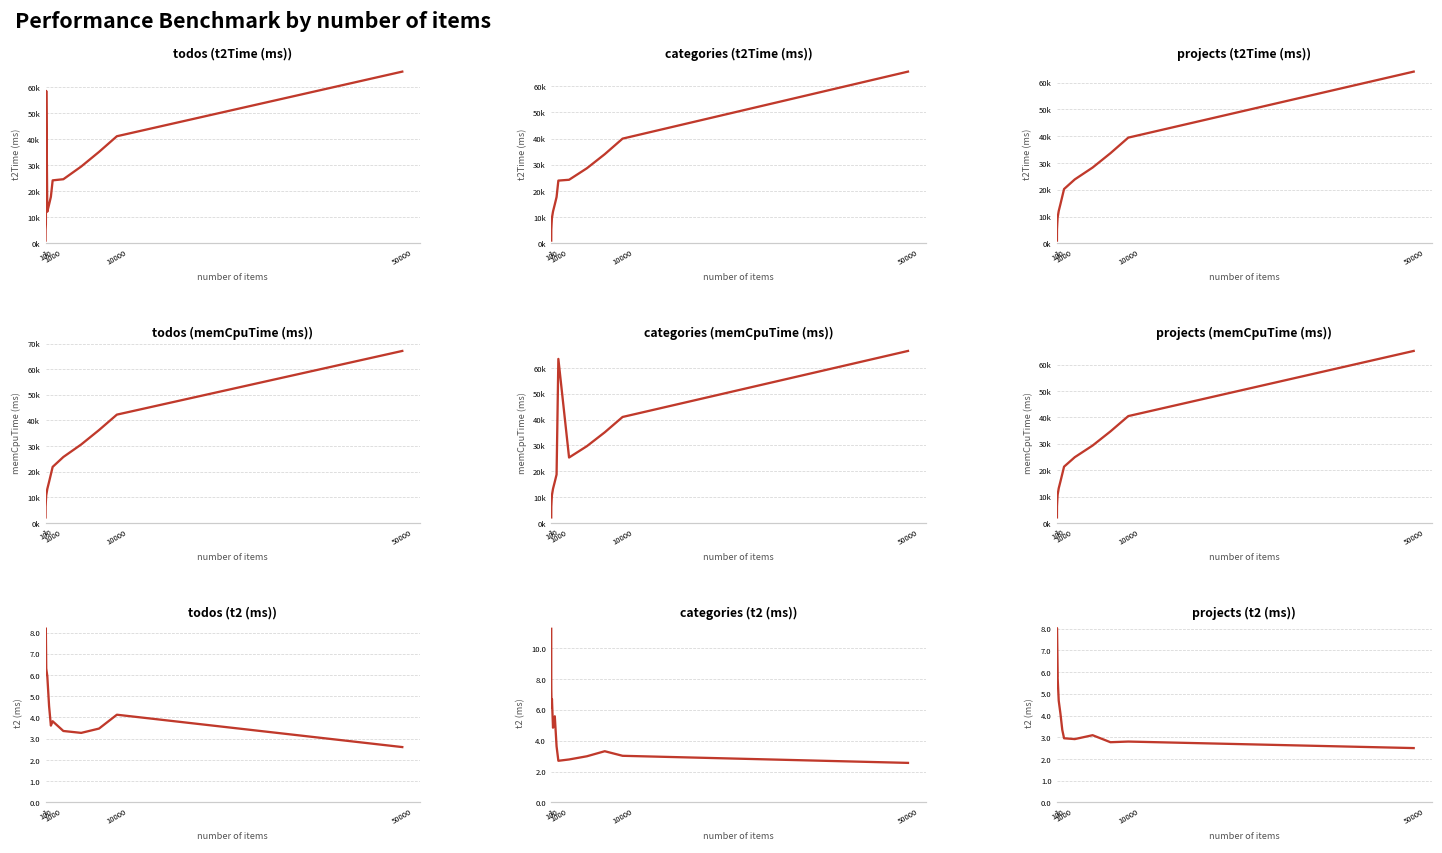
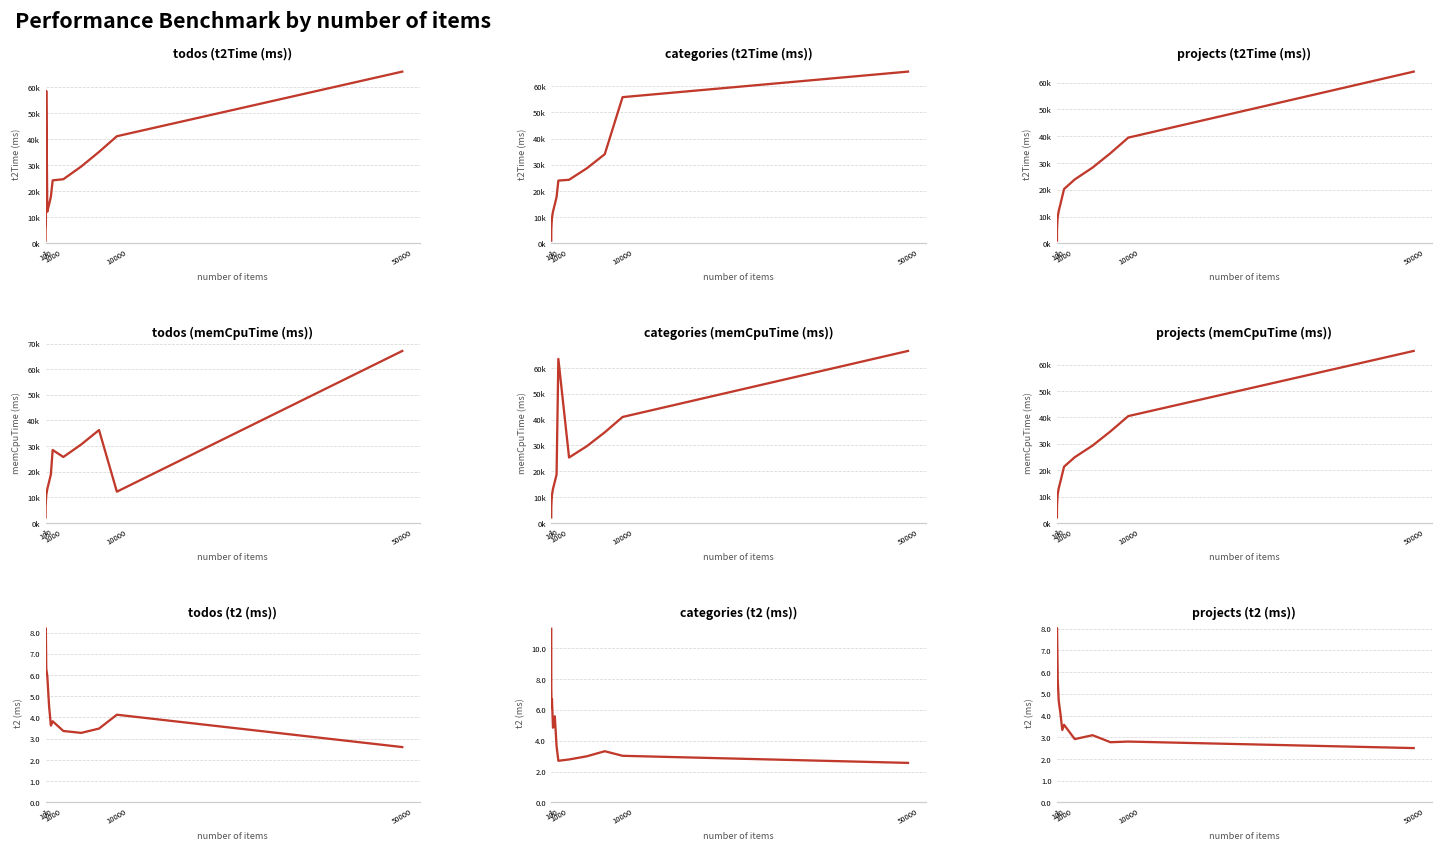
categories (t2Time (ms)), 10000: 40000 -> 56000
todos (memCpuTime (ms)), 1000: 22000 -> 28000
todos (memCpuTime (ms)), 10000: 42000 -> 12000
projects (t2 (ms)), 1000: 3.0 -> 3.6
